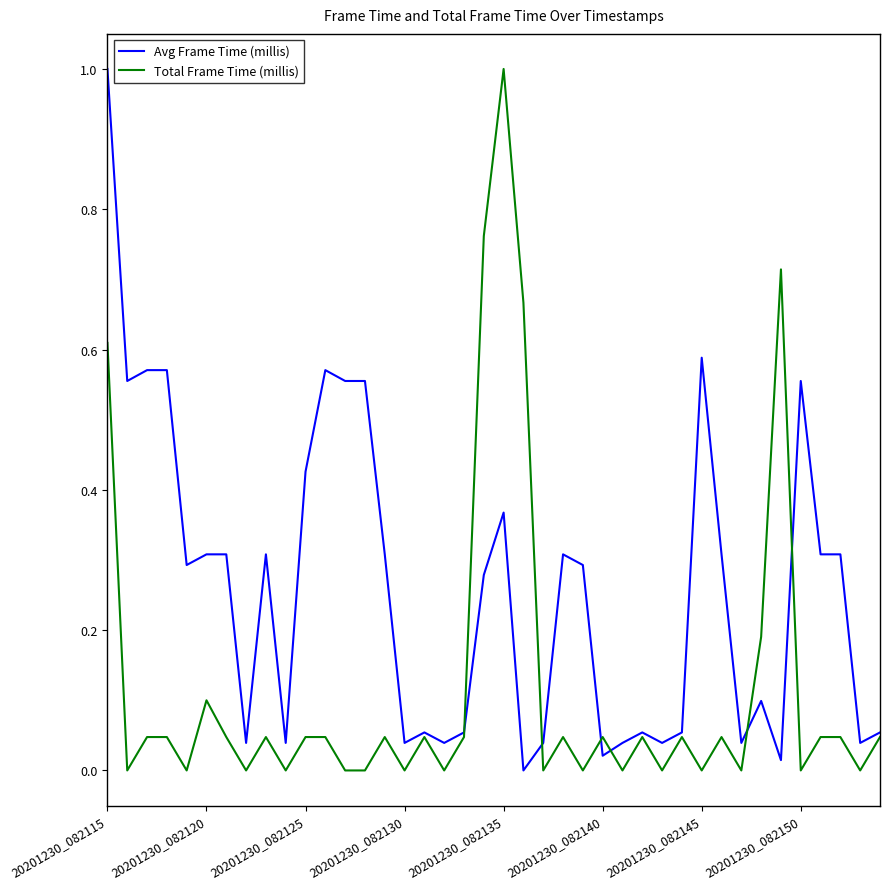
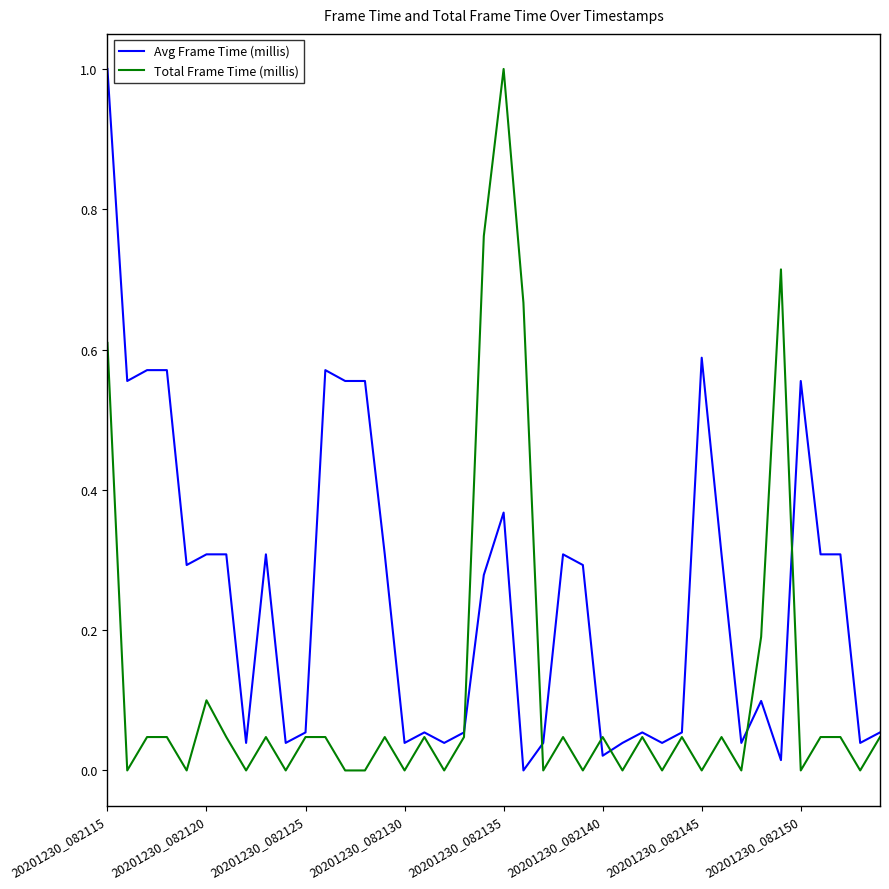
Avg Frame Time (millis), 20201230_082125: 0.43 -> 0.05
